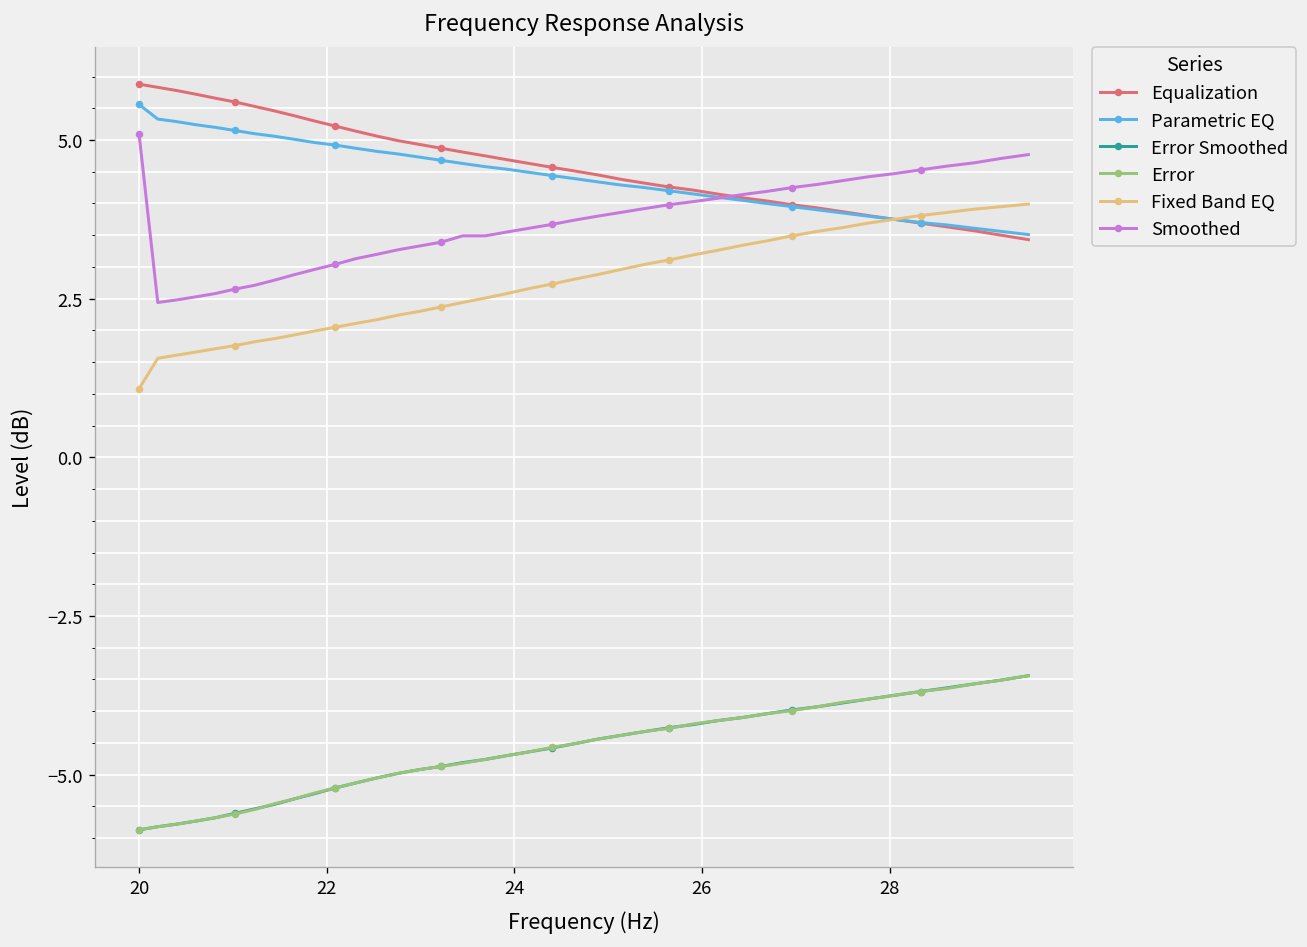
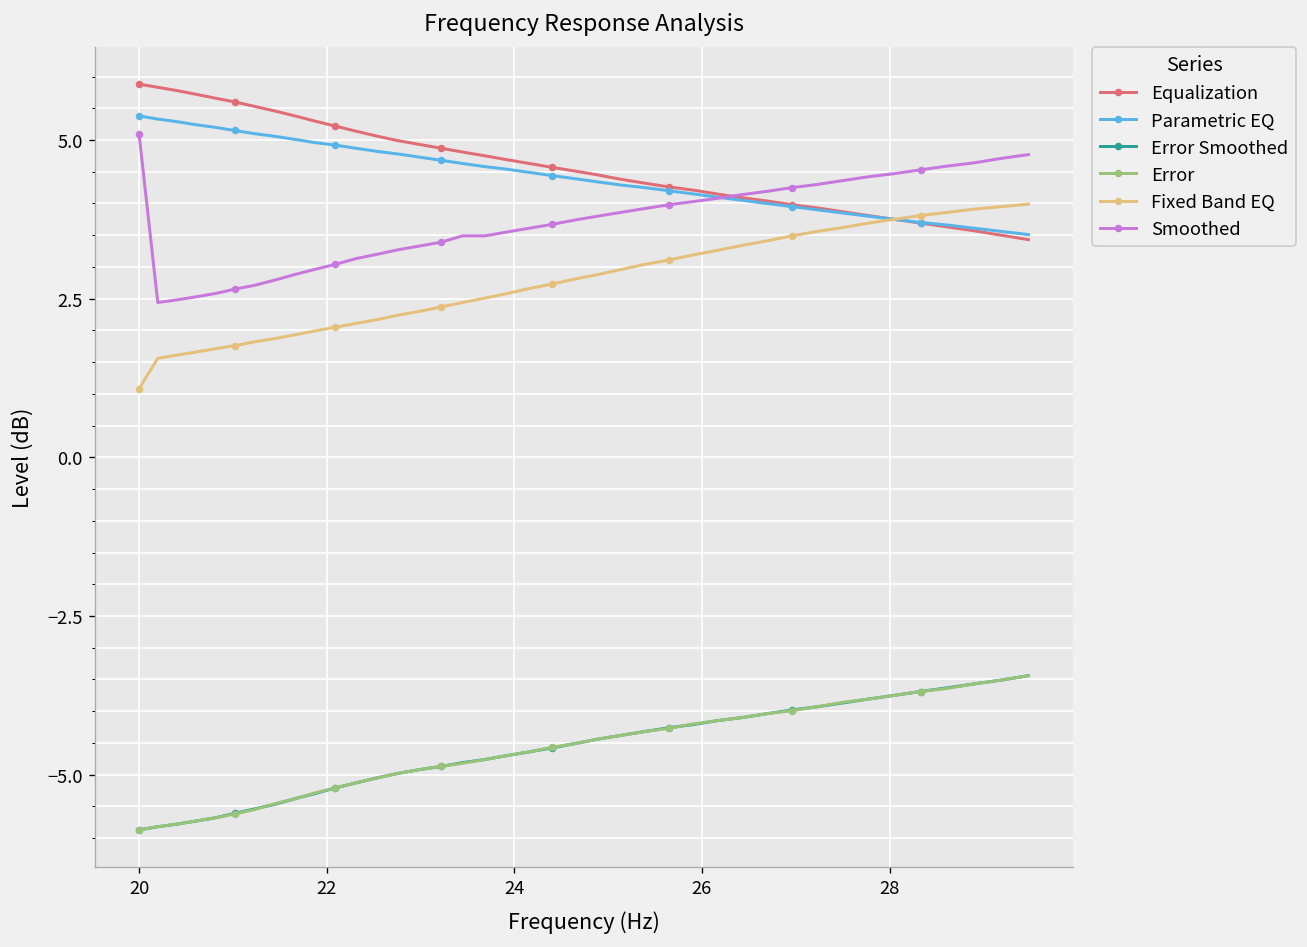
Parametric EQ, 20: 5.6 -> 5.4
